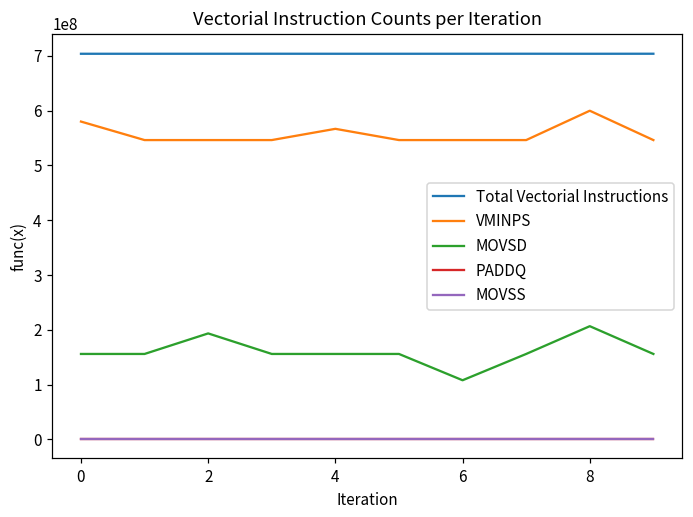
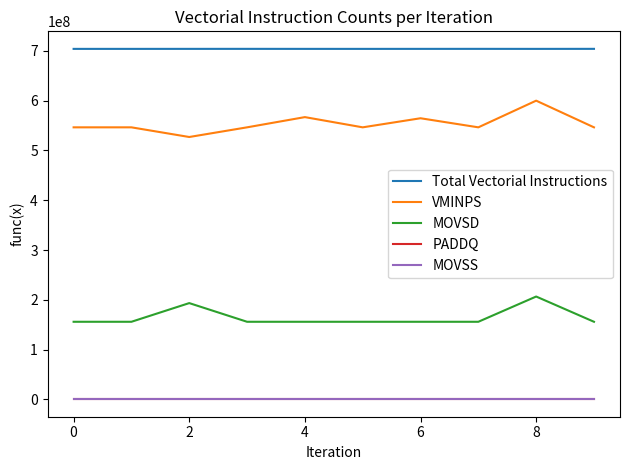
VMINPS, 0: 580000000 -> 550000000
VMINPS, 2: 550000000 -> 530000000
VMINPS, 6: 550000000 -> 560000000
MOVSD, 6: 110000000 -> 160000000
